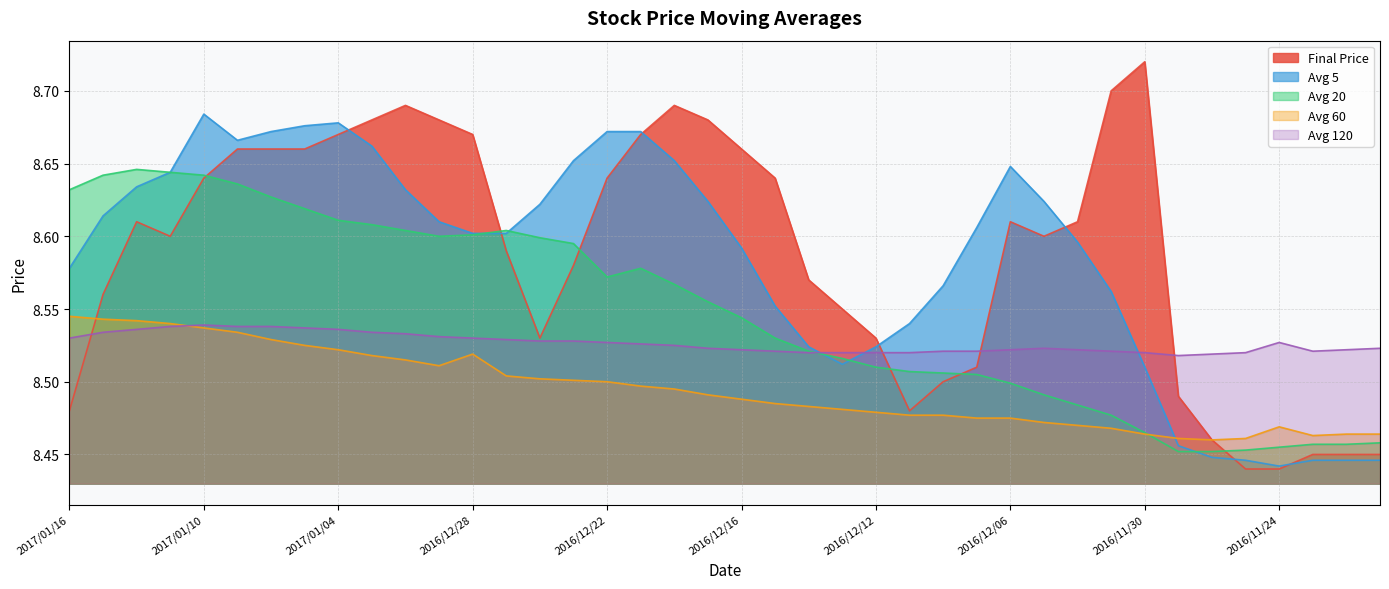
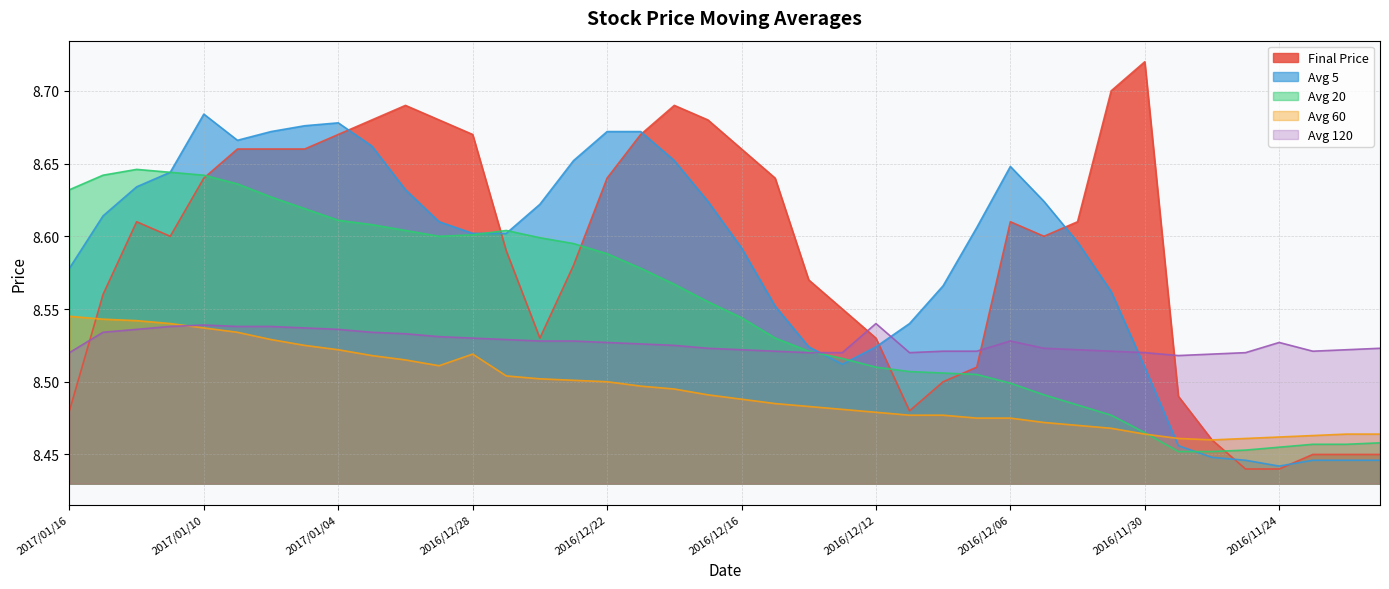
Avg 120, 2017/01/16: 8.53 -> 8.52
Avg 20, 2016/12/22: 8.572 -> 8.588
Avg 120, 2016/12/12: 8.52 -> 8.54
Avg 120, 2016/12/06: 8.522 -> 8.528
Avg 60, 2016/11/24: 8.469 -> 8.462
